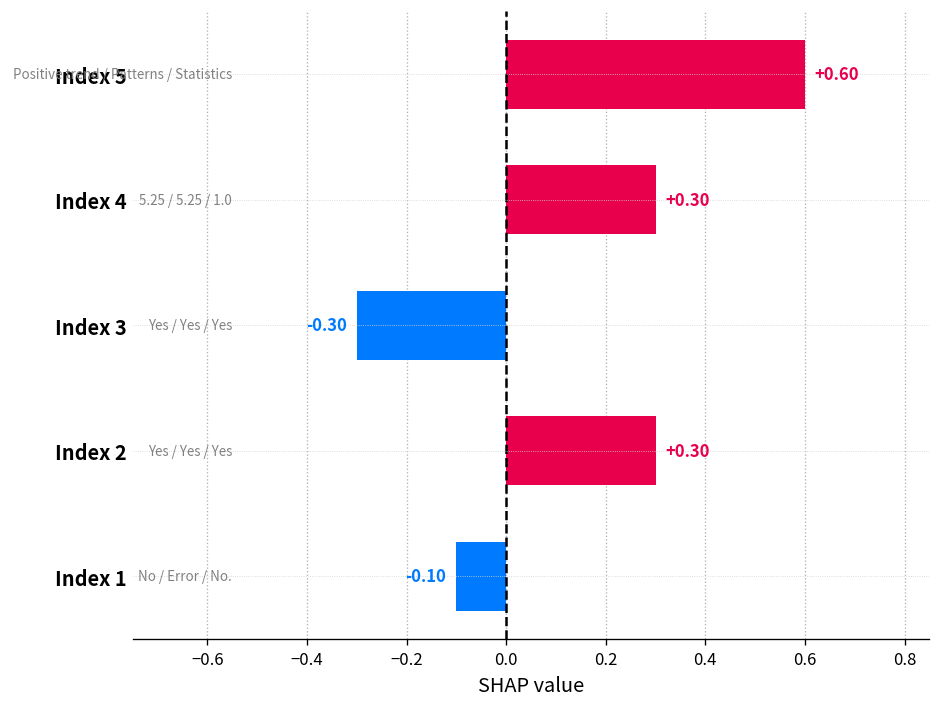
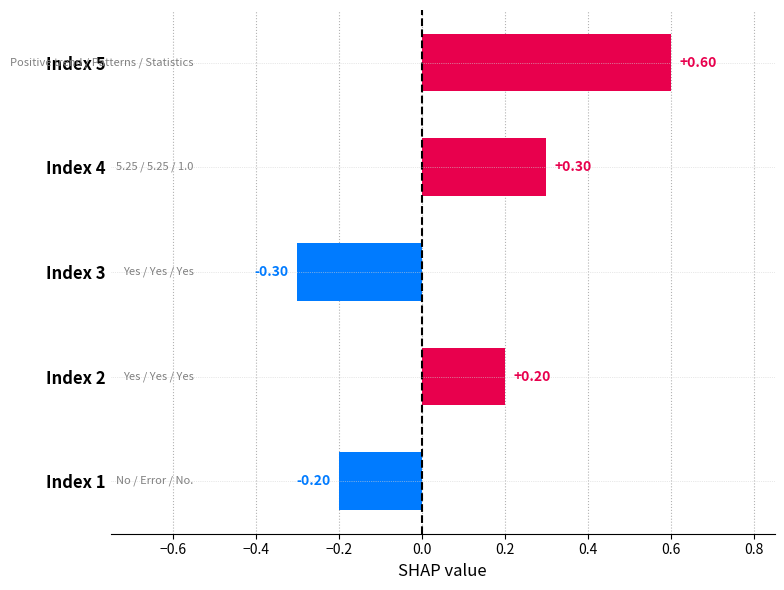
Index 2: +0.30 -> +0.20
Index 1: -0.10 -> -0.20
